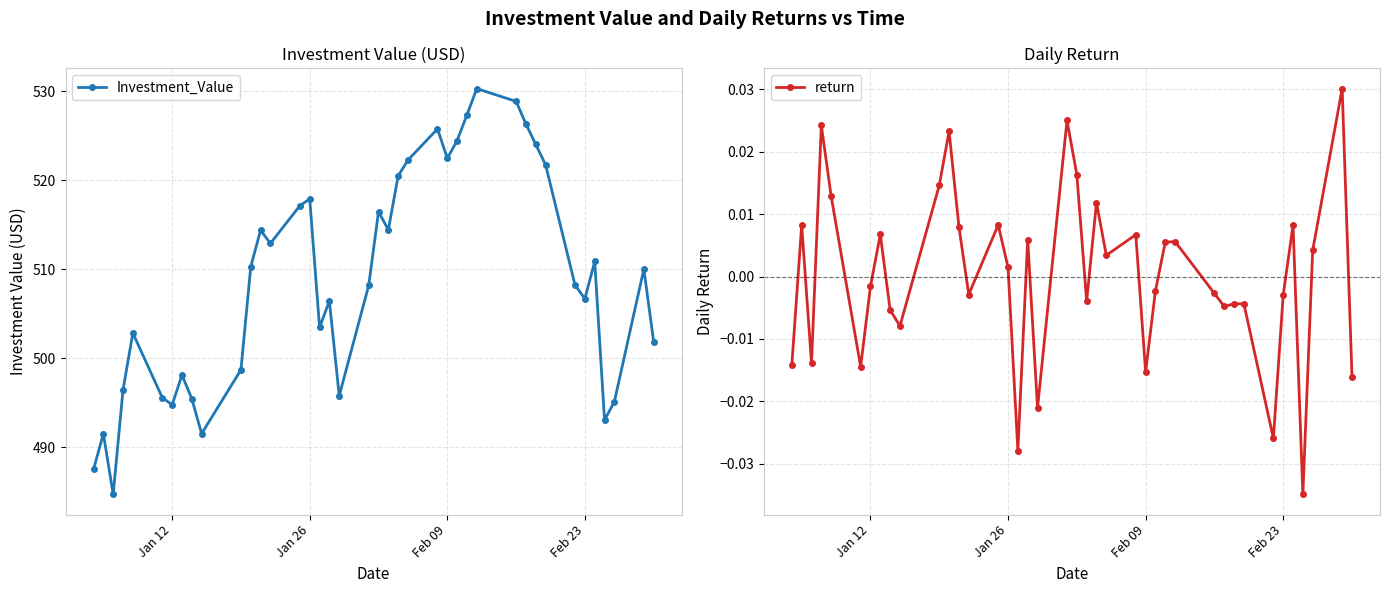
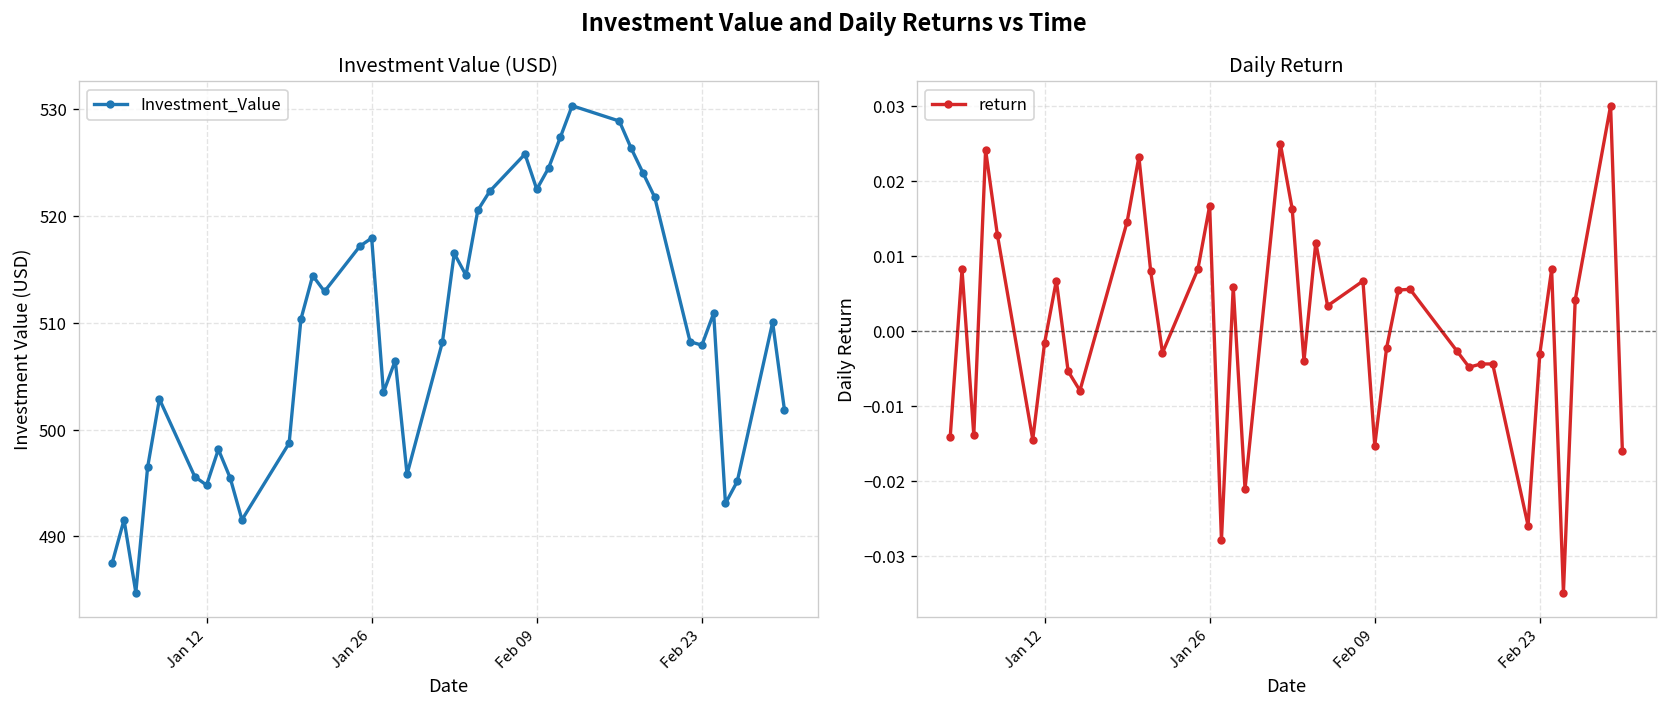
Investment Value (USD), Feb 23: 507 -> 508
Daily Return, Jan 26: 0.001 -> 0.017
